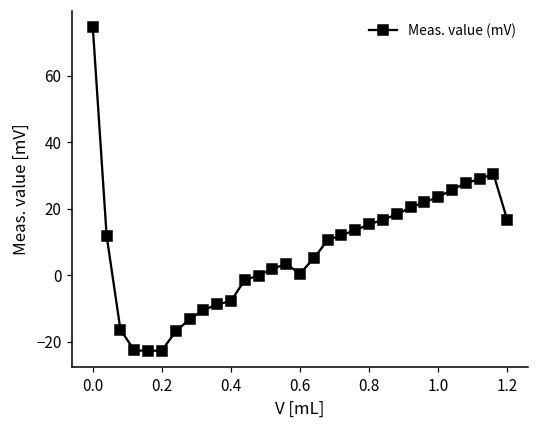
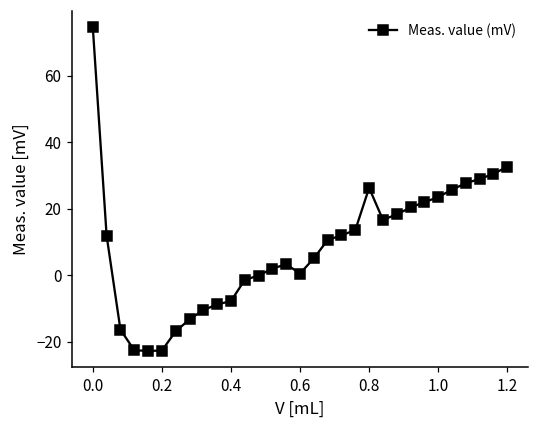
0.8: 15 -> 26
1.2: 17 -> 33
